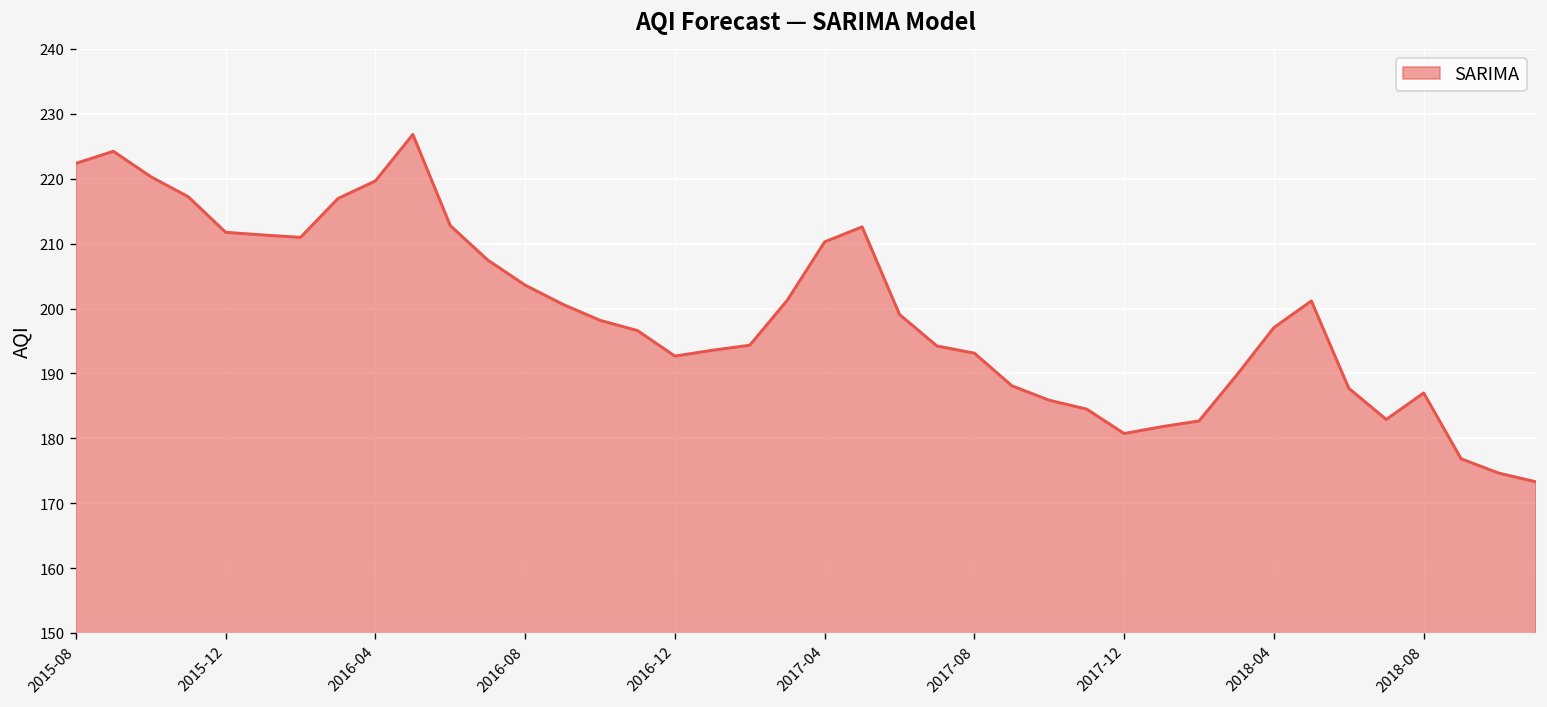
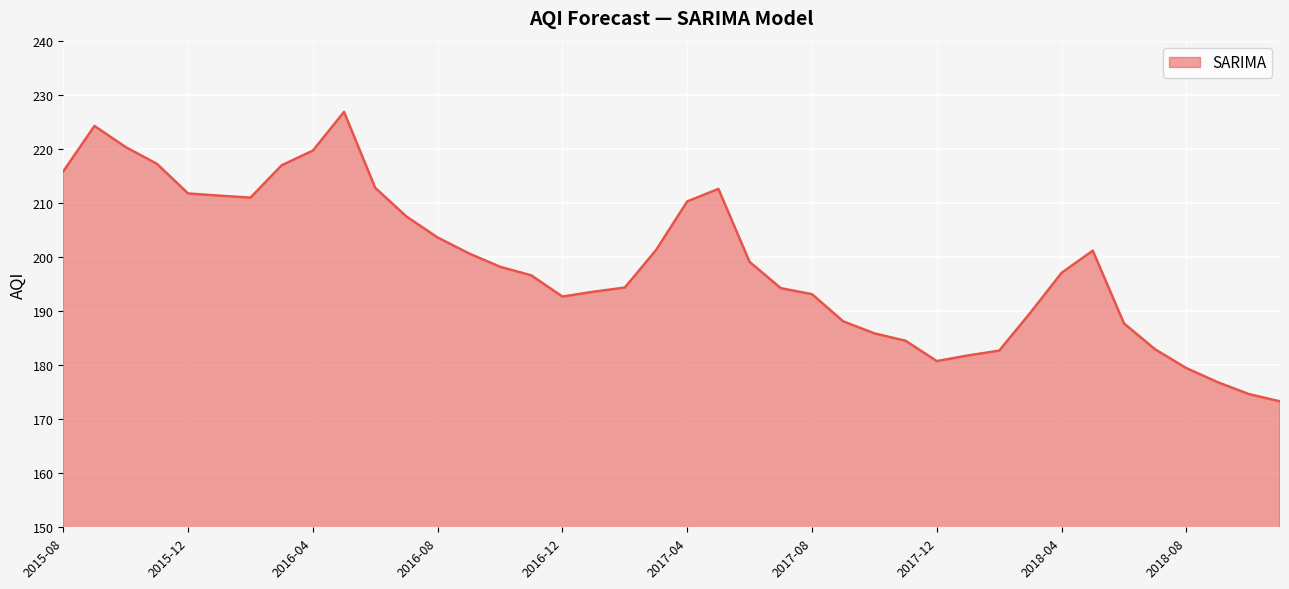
2015-08: 222 -> 216
2018-08: 187 -> 179
